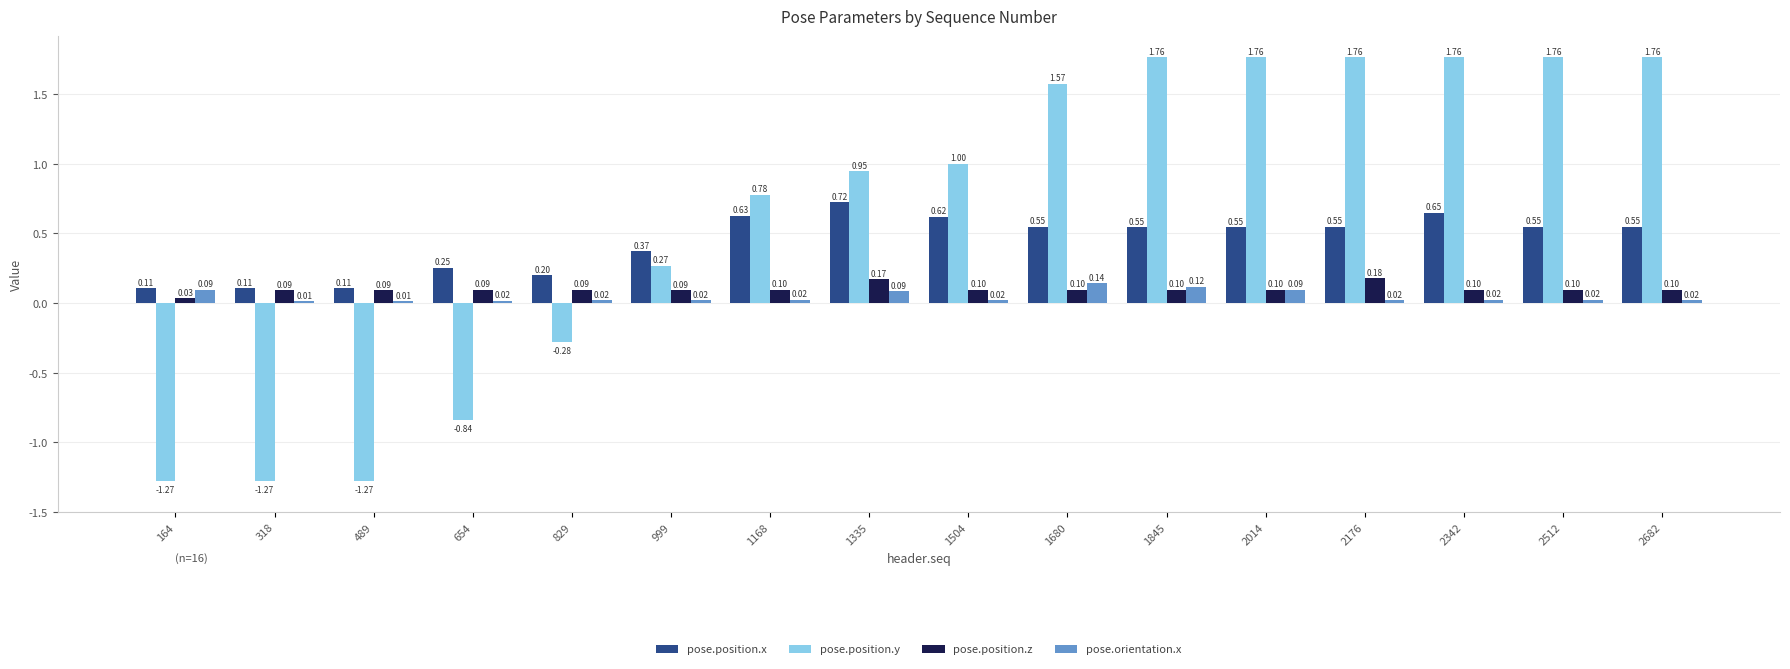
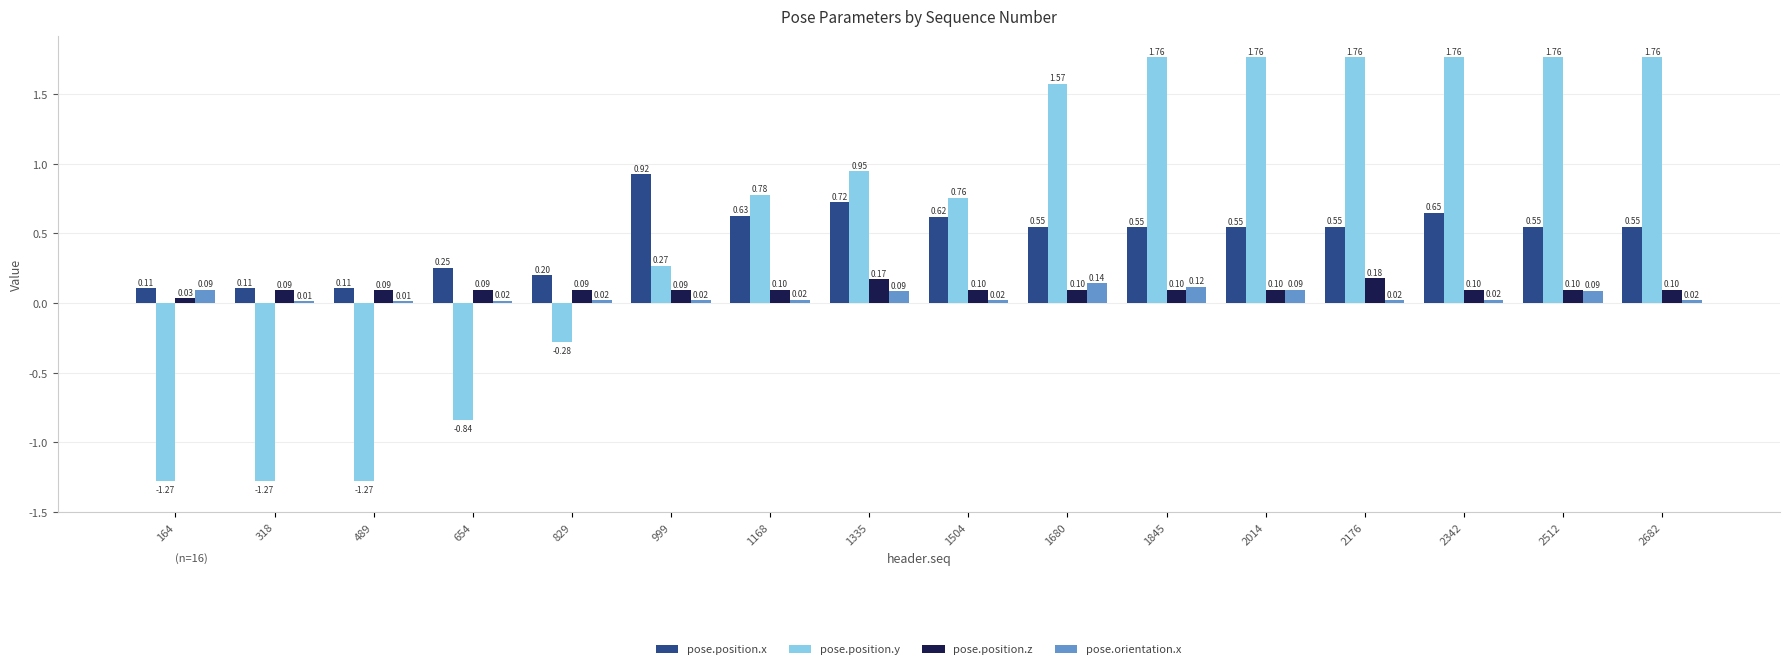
pose.position.x, 999: 0.37 -> 0.92
pose.position.y, 1504: 1.00 -> 0.76
pose.orientation.x, 2512: 0.02 -> 0.09
